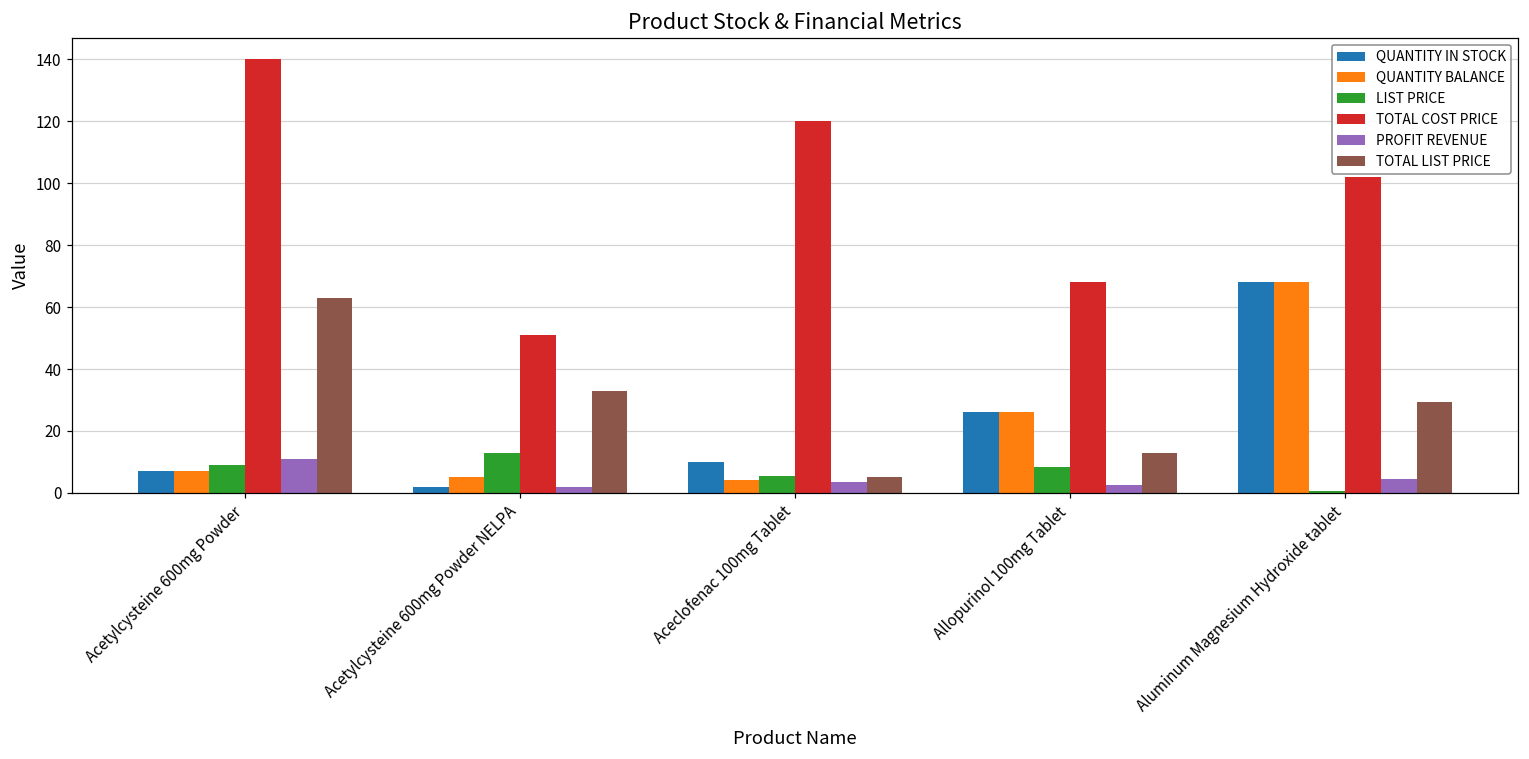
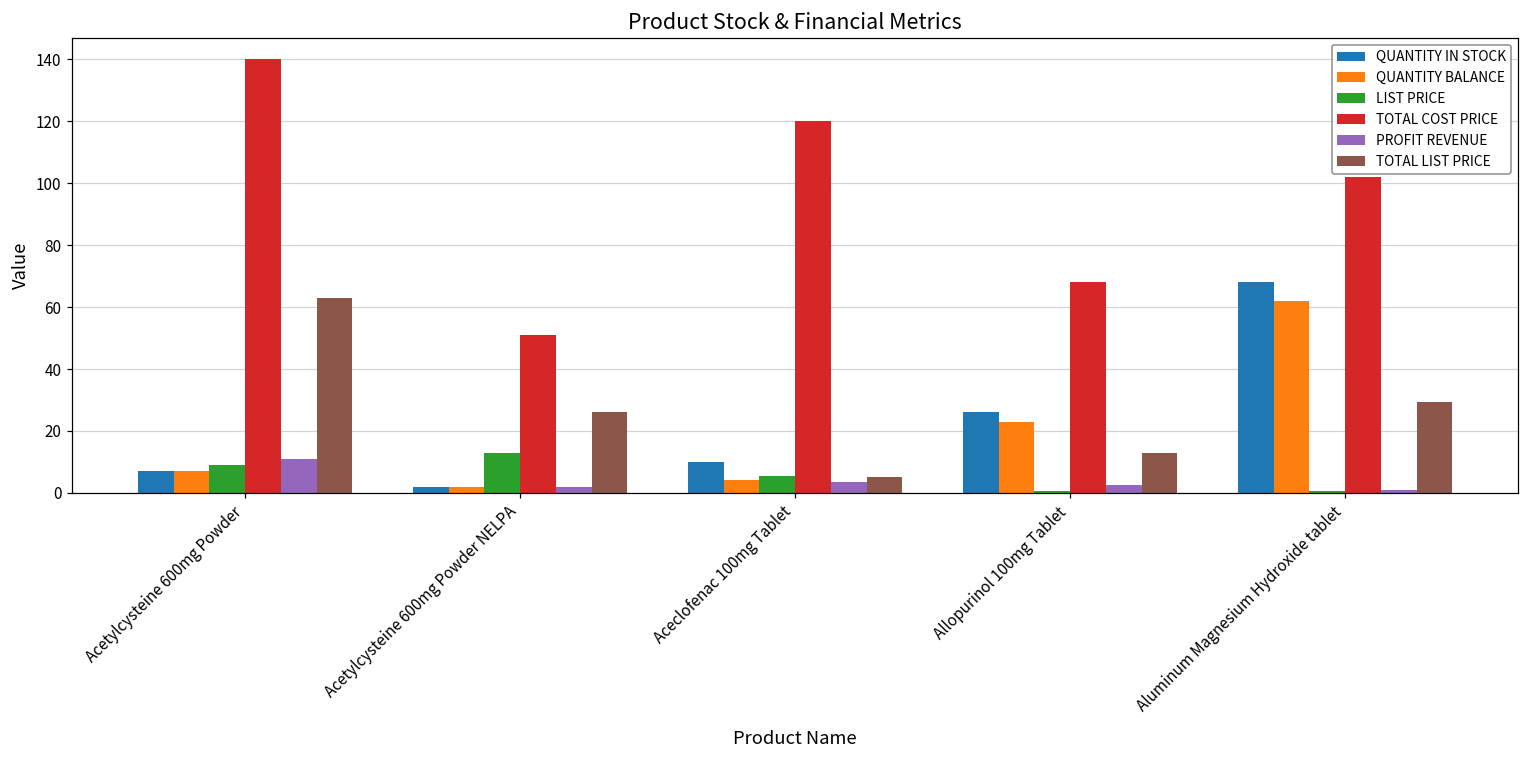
QUANTITY BALANCE, Acetylcysteine 600mg Powder NELPA: 5 -> 2
TOTAL LIST PRICE, Acetylcysteine 600mg Powder NELPA: 33 -> 26
QUANTITY BALANCE, Allopurinol 100mg Tablet: 26 -> 23
LIST PRICE, Allopurinol 100mg Tablet: 8 -> 0
QUANTITY BALANCE, Aluminum Magnesium Hydroxide tablet: 68 -> 62
PROFIT REVENUE, Aluminum Magnesium Hydroxide tablet: 4 -> 1
